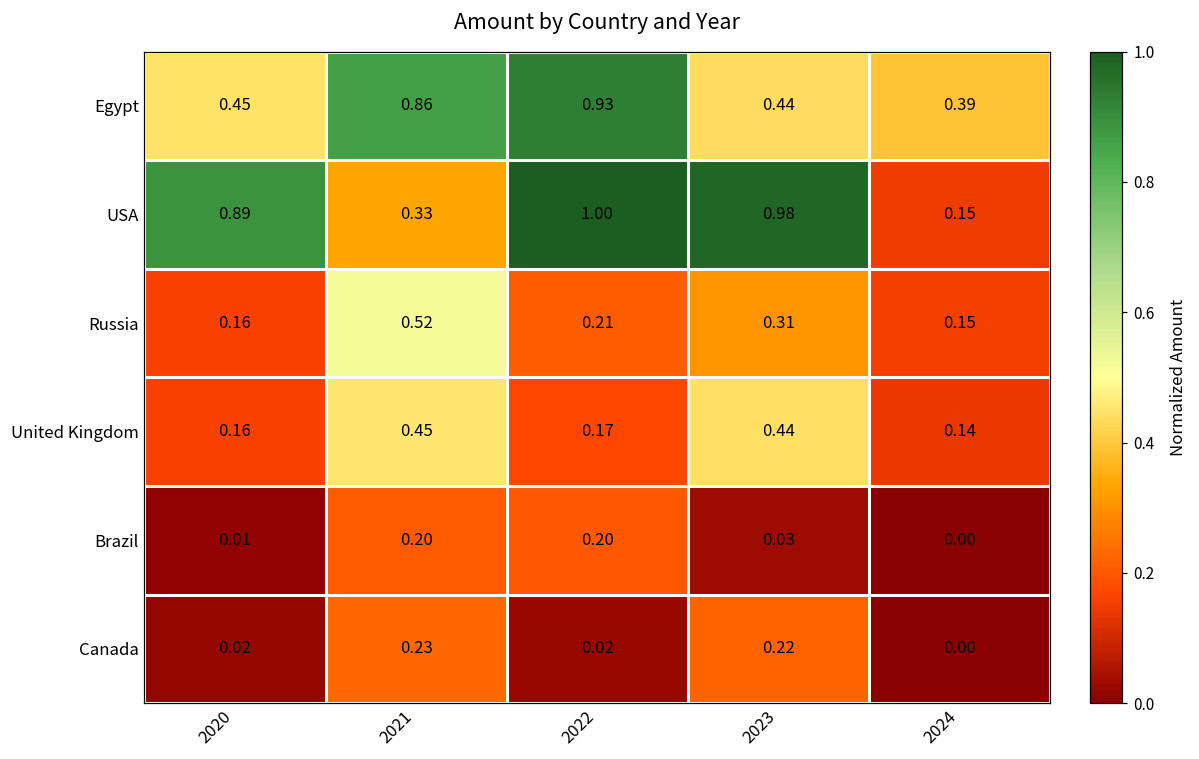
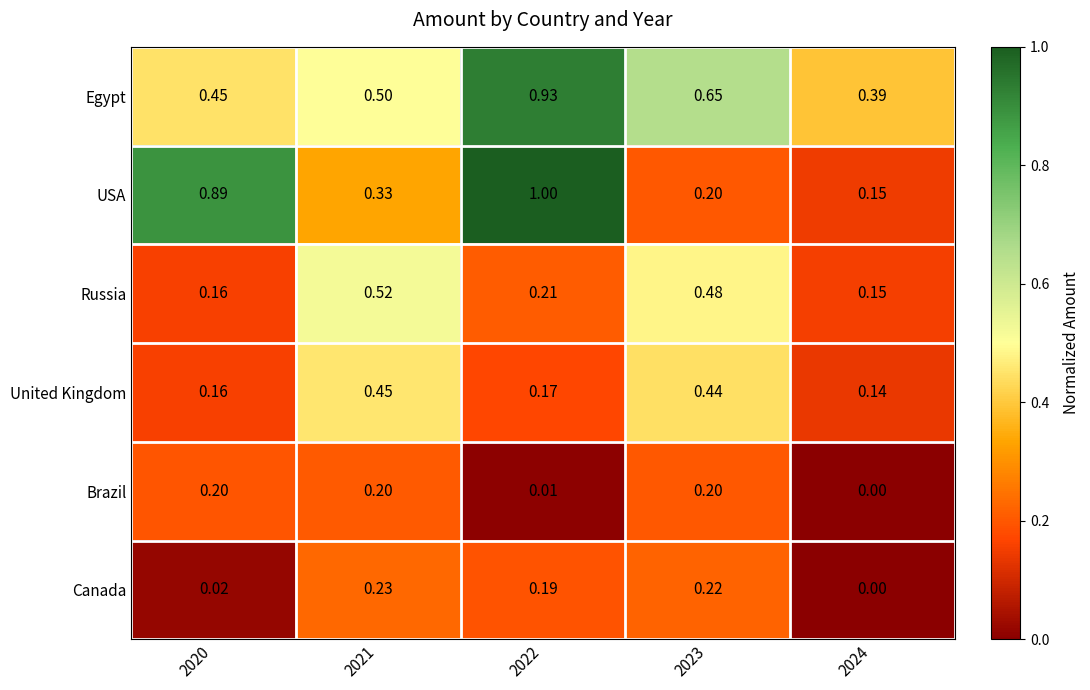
Egypt, 2021: 0.86 -> 0.50
Egypt, 2023: 0.44 -> 0.65
USA, 2023: 0.98 -> 0.20
Russia, 2023: 0.31 -> 0.48
Brazil, 2020: 0.01 -> 0.20
Brazil, 2022: 0.20 -> 0.01
Brazil, 2023: 0.03 -> 0.20
Canada, 2022: 0.02 -> 0.19
